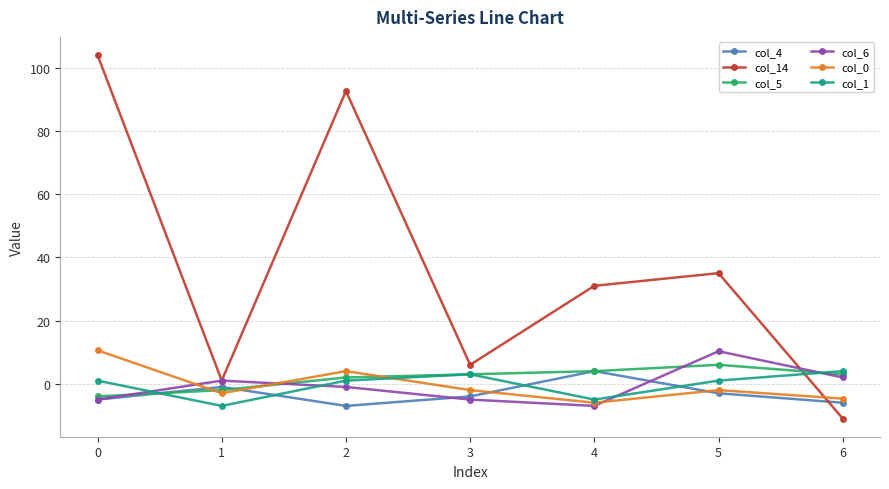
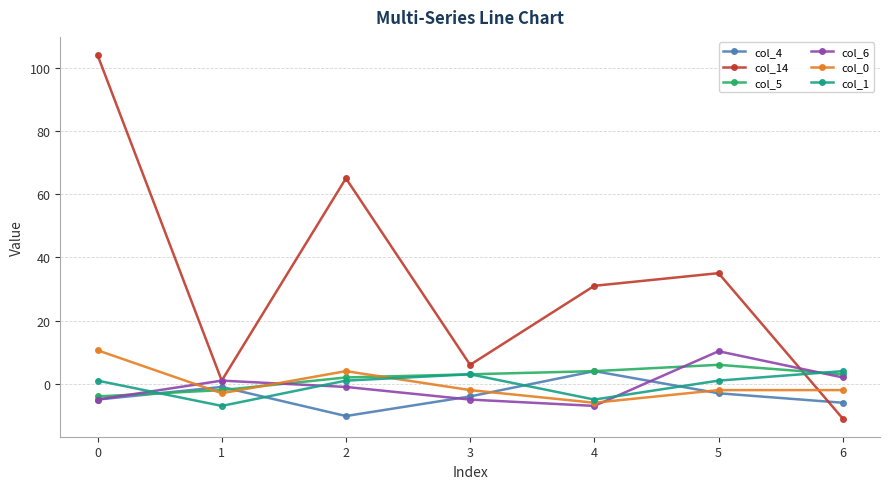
col_4, 2: -7 -> -10
col_14, 2: 93 -> 65
col_0, 6: -5 -> -2
